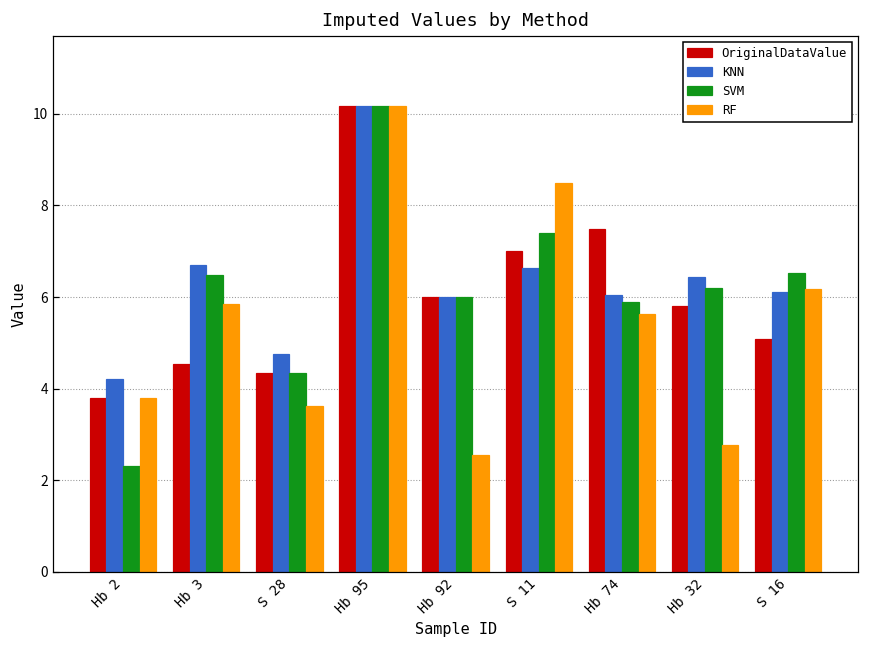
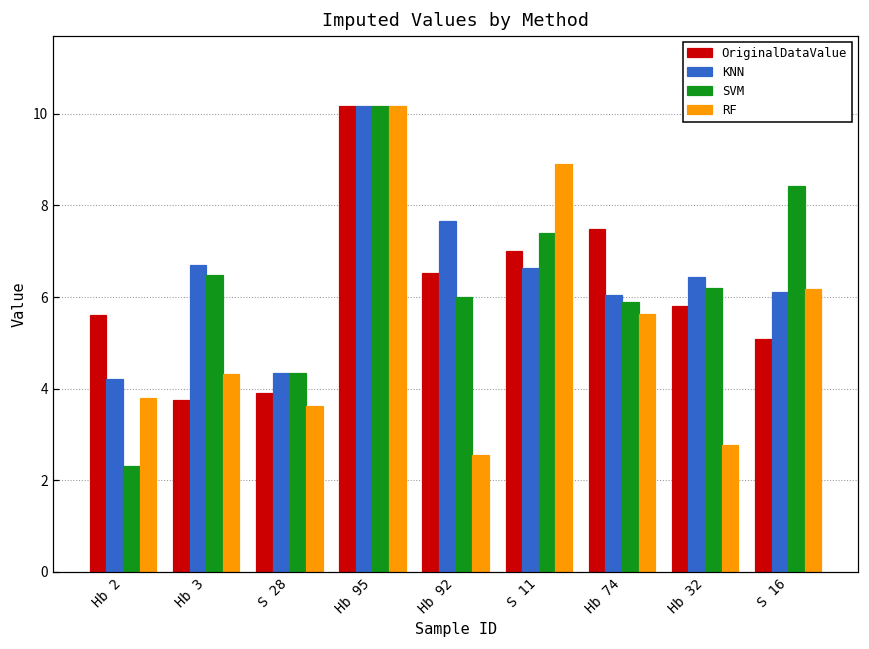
OriginalDataValue, Hb 2: 3.8 -> 5.6
OriginalDataValue, Hb 3: 4.5 -> 3.8
RF, Hb 3: 5.9 -> 4.3
OriginalDataValue, S 28: 4.4 -> 3.9
KNN, S 28: 4.8 -> 4.4
OriginalDataValue, Hb 92: 6.0 -> 6.5
KNN, Hb 92: 6.0 -> 7.7
RF, S 11: 8.5 -> 8.9
SVM, S 16: 6.5 -> 8.4
